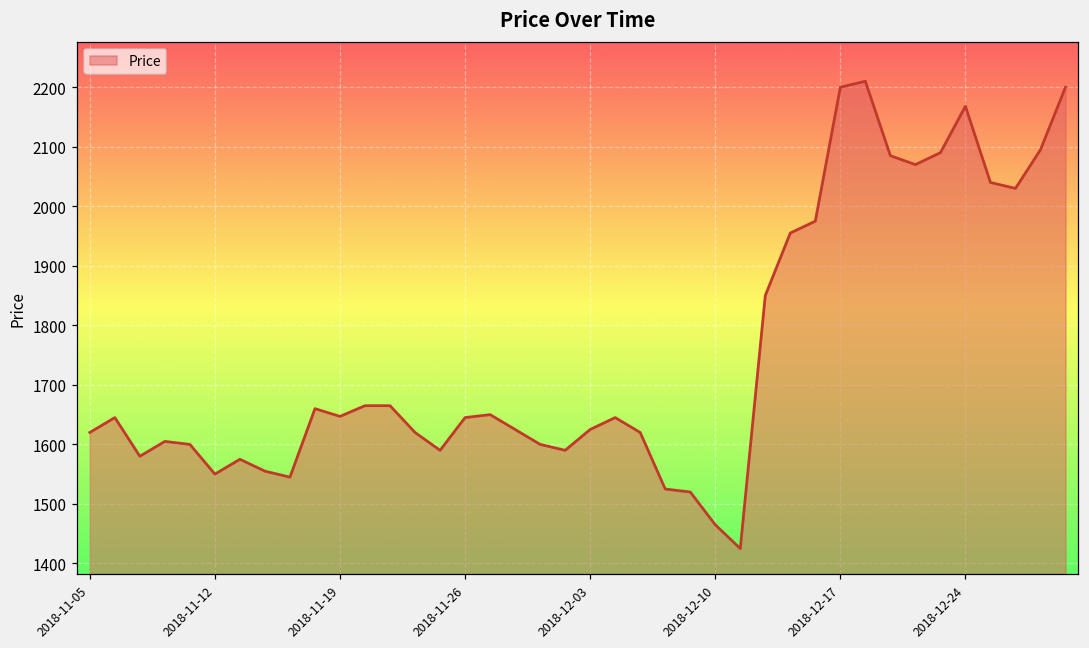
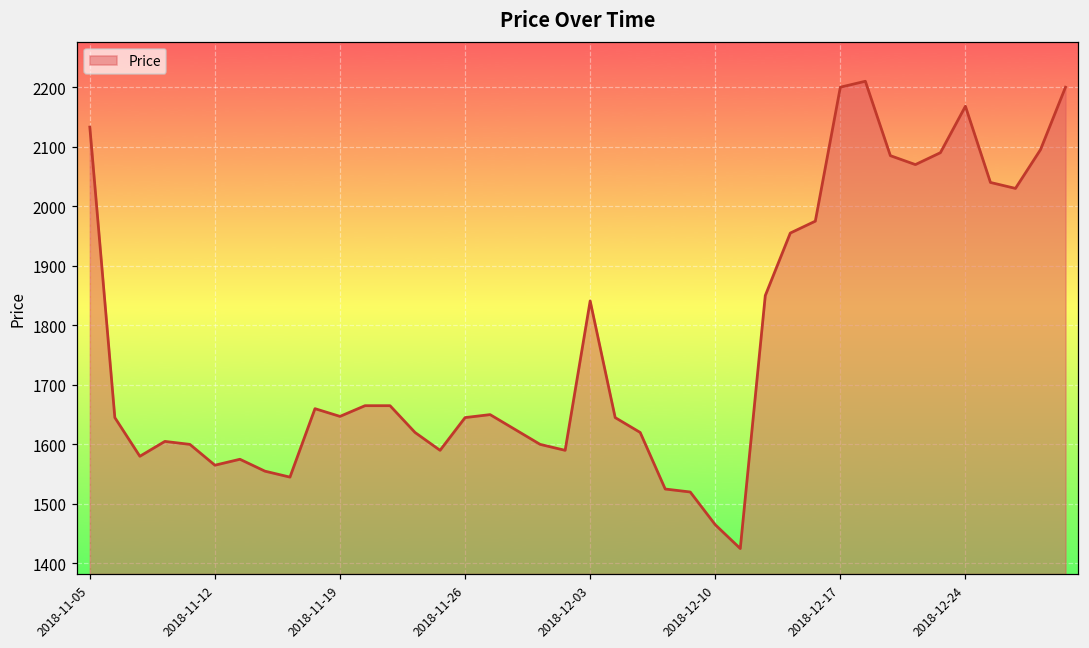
2018-11-05: 1620 -> 2130
2018-11-12: 1550 -> 1570
2018-12-03: 1630 -> 1840
